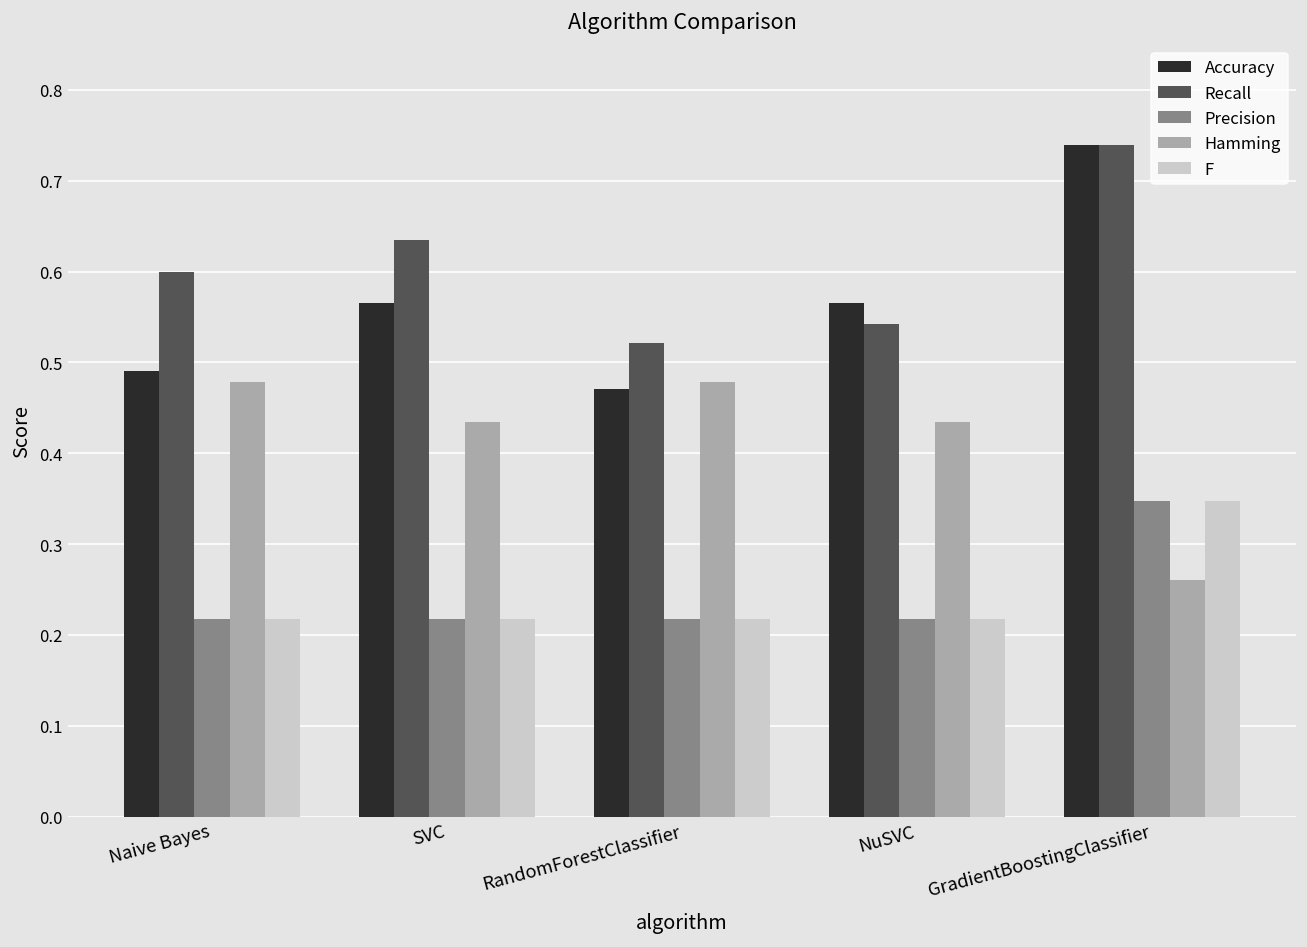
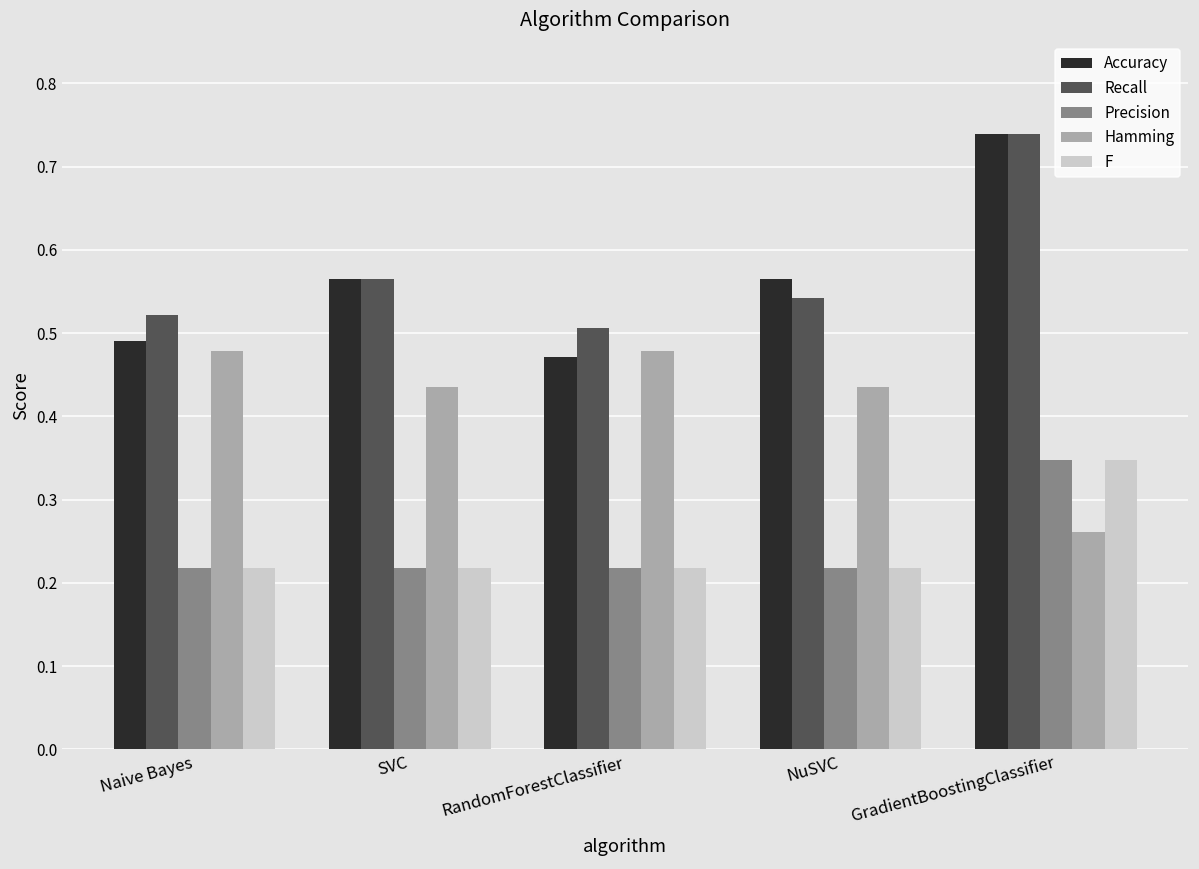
Recall, Naive Bayes: 0.60 -> 0.52
Recall, SVC: 0.63 -> 0.57
Recall, RandomForestClassifier: 0.52 -> 0.51
